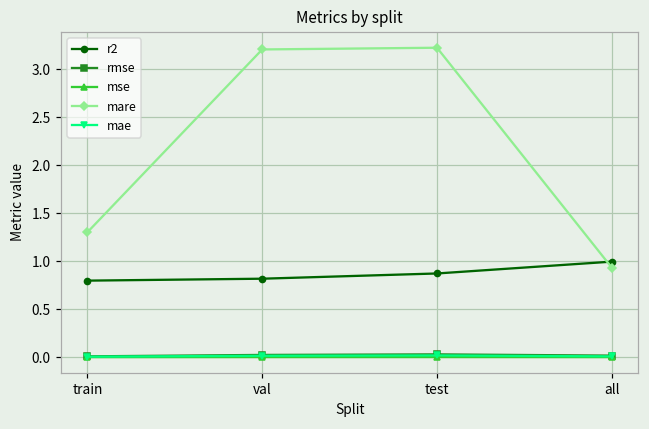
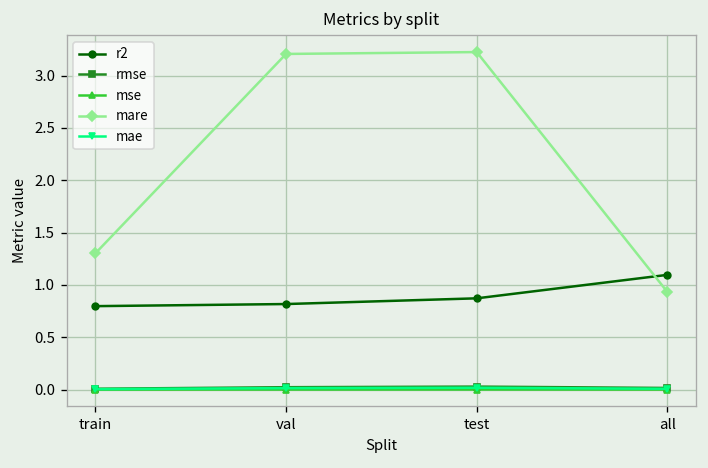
r2, all: 1.0 -> 1.1
